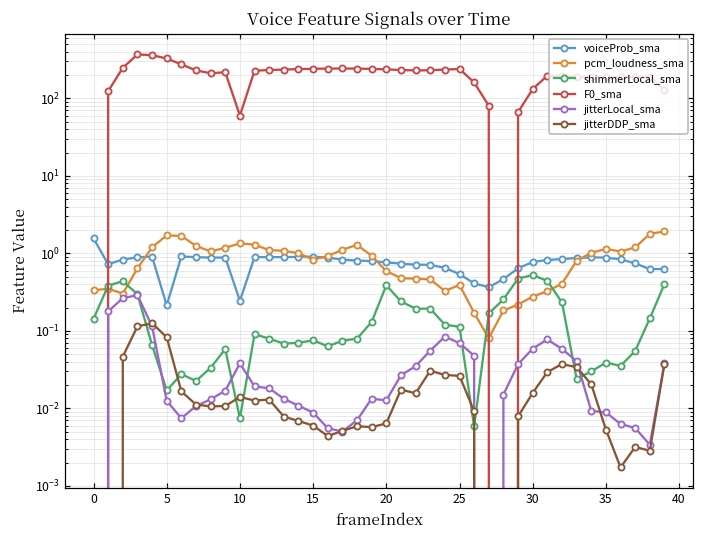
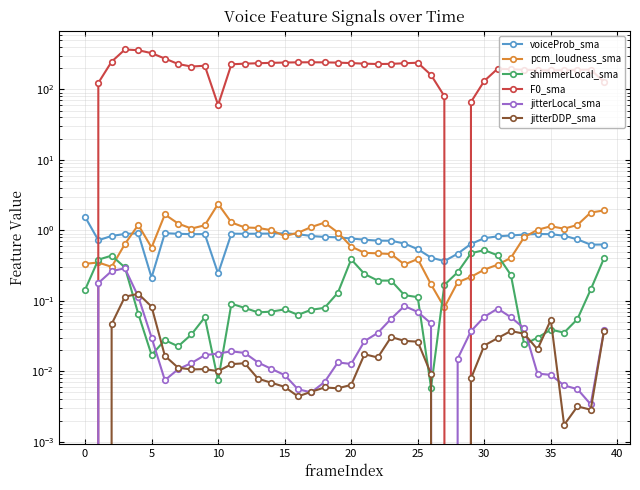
pcm_loudness_sma, 5: 1.7 -> 0.6
jitterLocal_sma, 5: 0.013 -> 0.030
pcm_loudness_sma, 10: 1.3 -> 2.4
jitterLocal_sma, 10: 0.04 -> 0.018
jitterDDP_sma, 10: 0.014 -> 0.010
jitterDDP_sma, 30: 0.016 -> 0.023
jitterDDP_sma, 35: 0.005 -> 0.05
